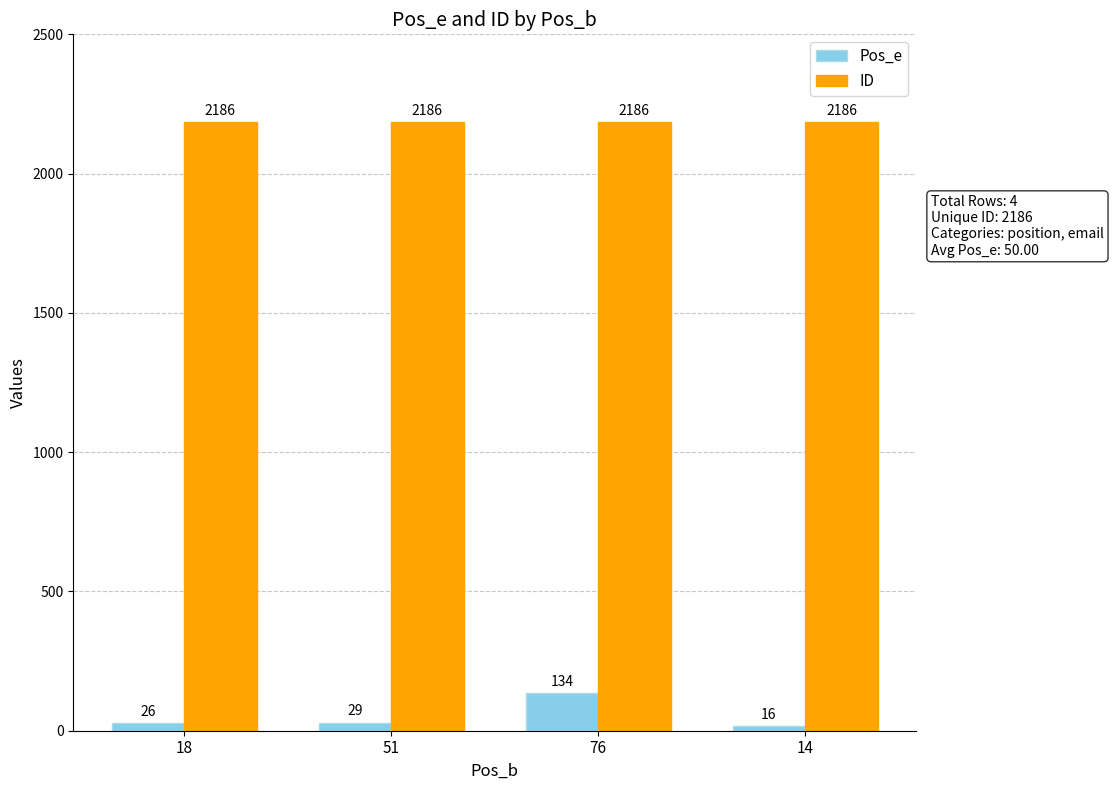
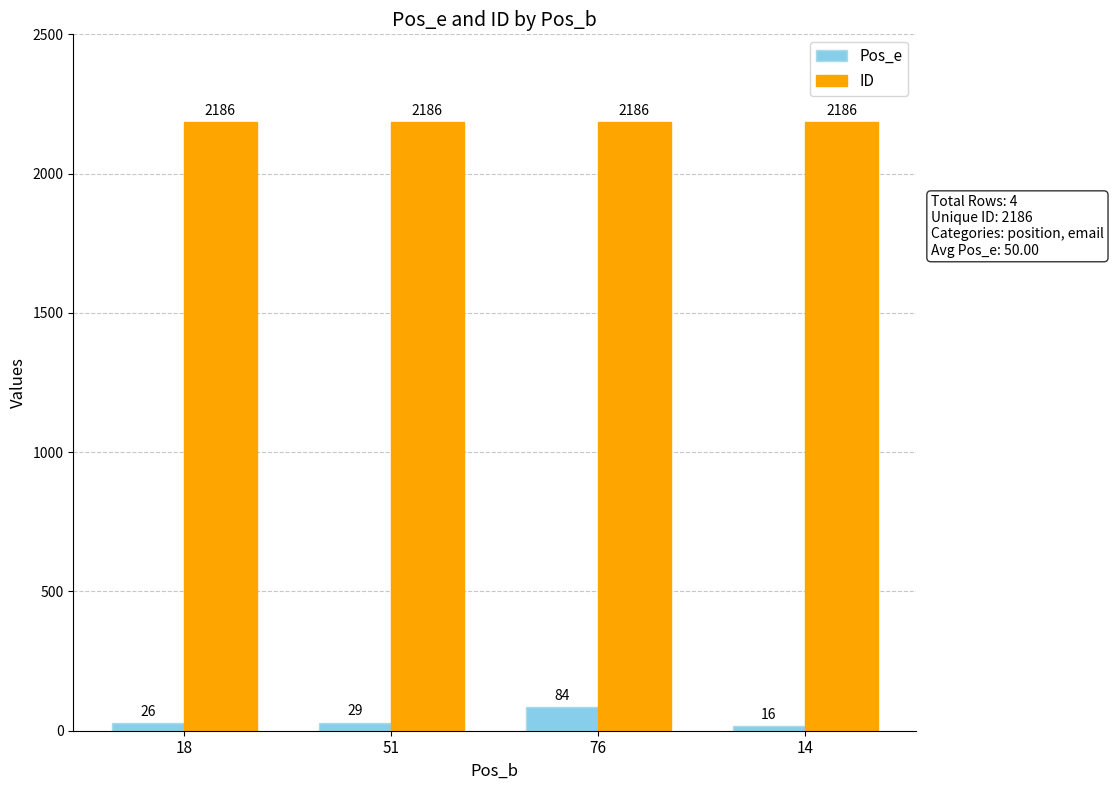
Pos_e, 76: 134 -> 84
